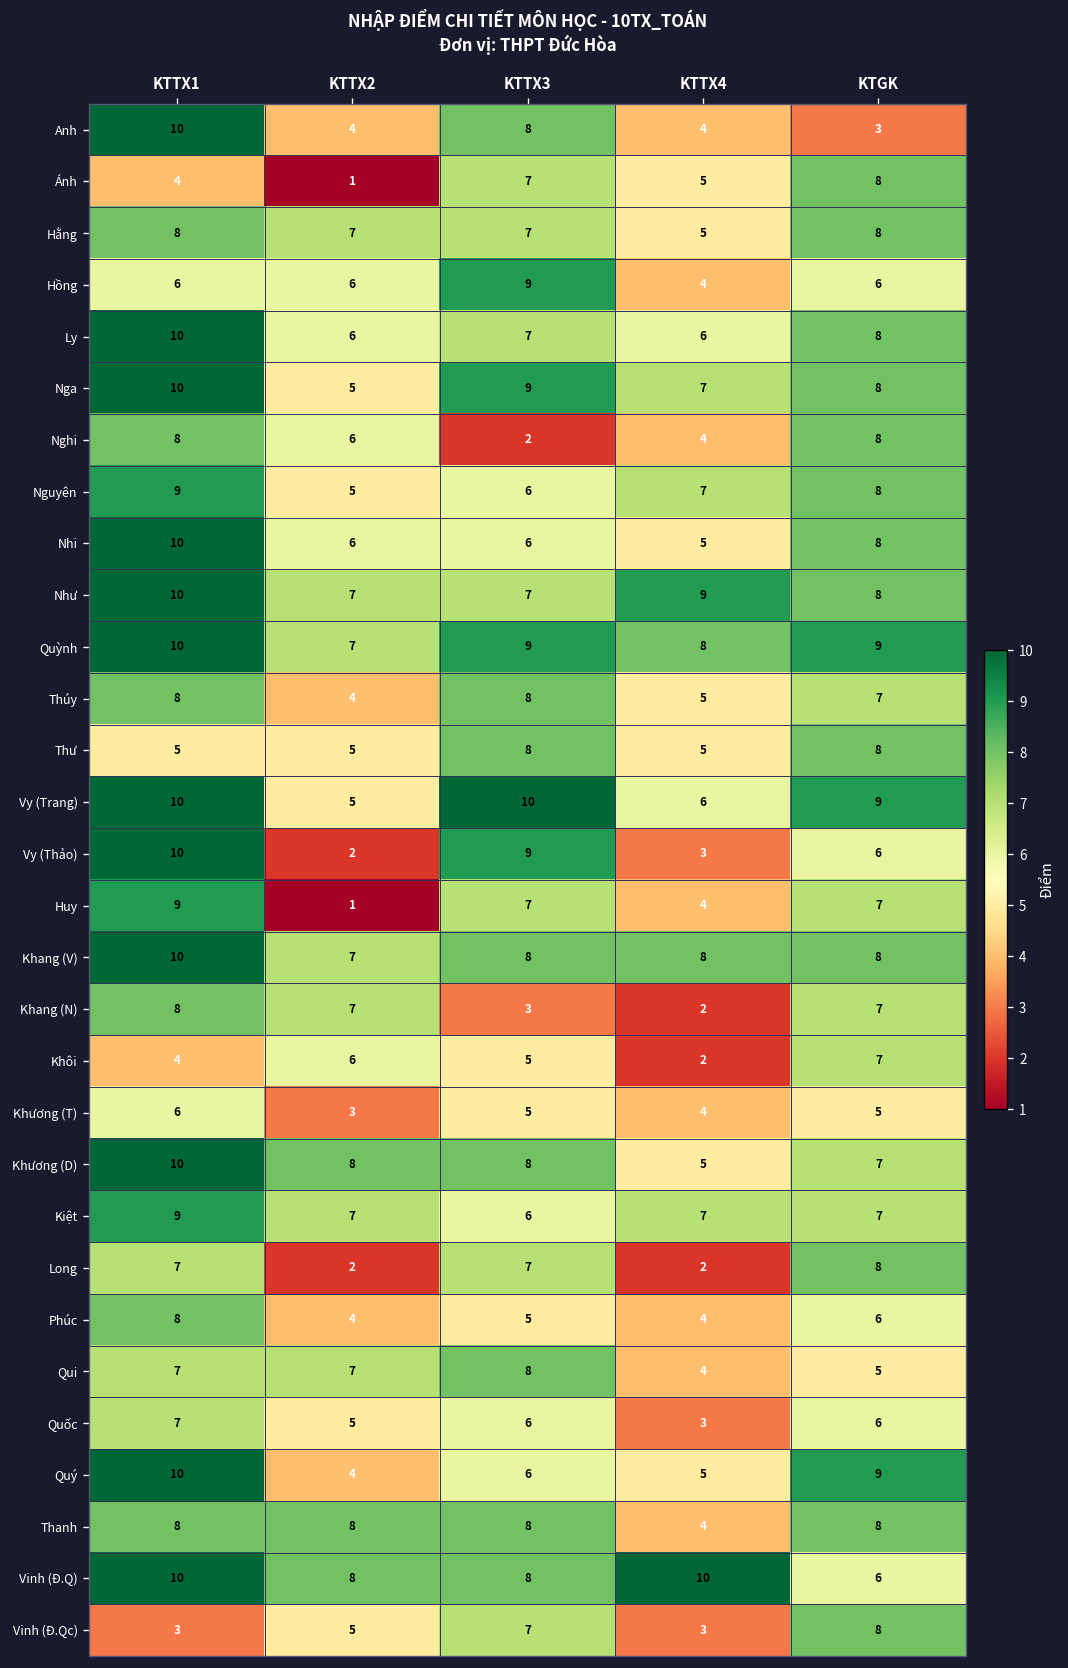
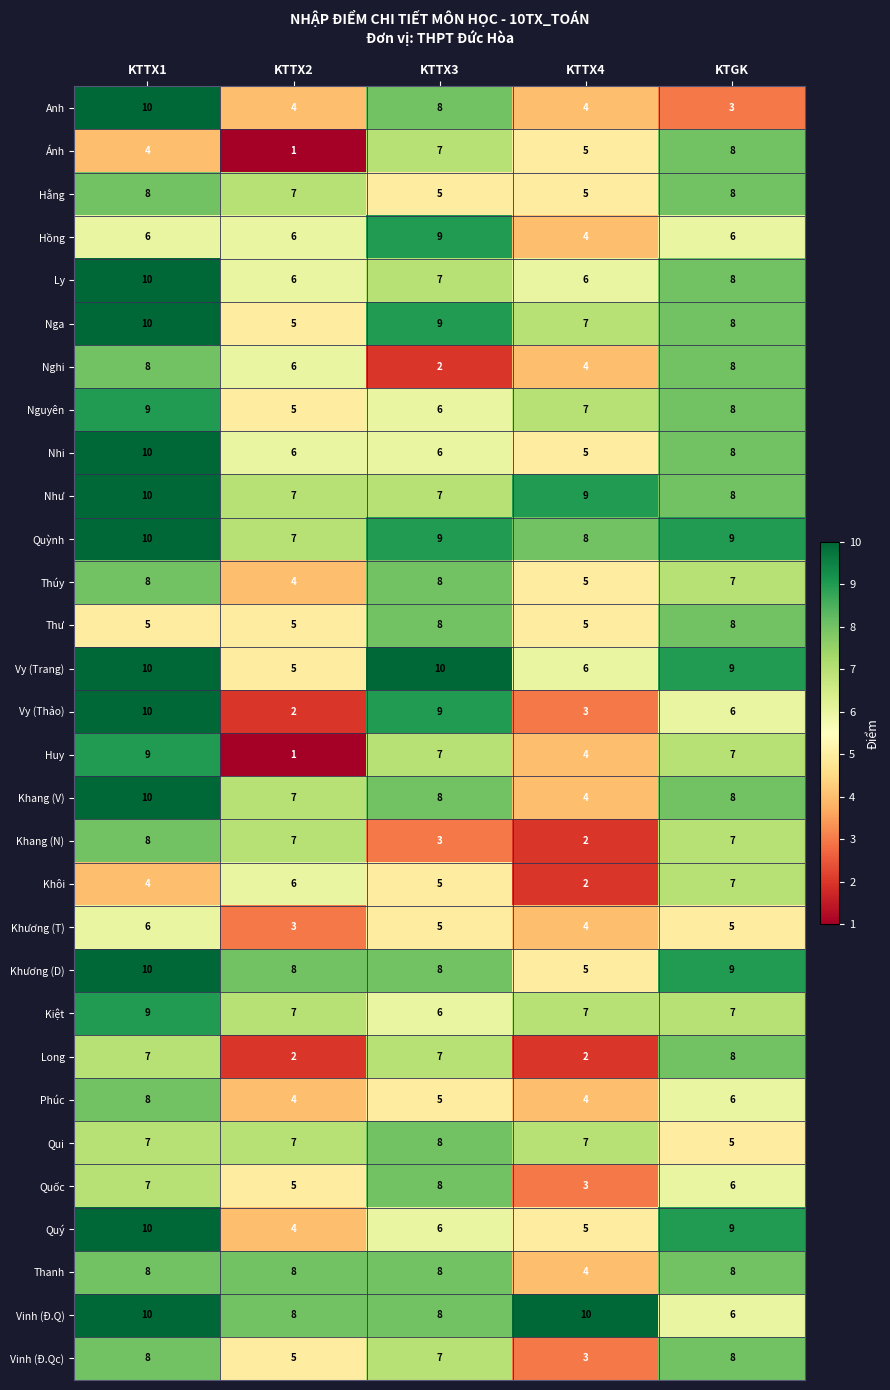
Hằng, KTTX3: 7 -> 5
Khang (V), KTTX4: 8 -> 4
Khương (D), KTGK: 7 -> 9
Qui, KTTX4: 4 -> 7
Quốc, KTTX3: 6 -> 8
Vinh (Đ.Qc), KTTX1: 3 -> 8
